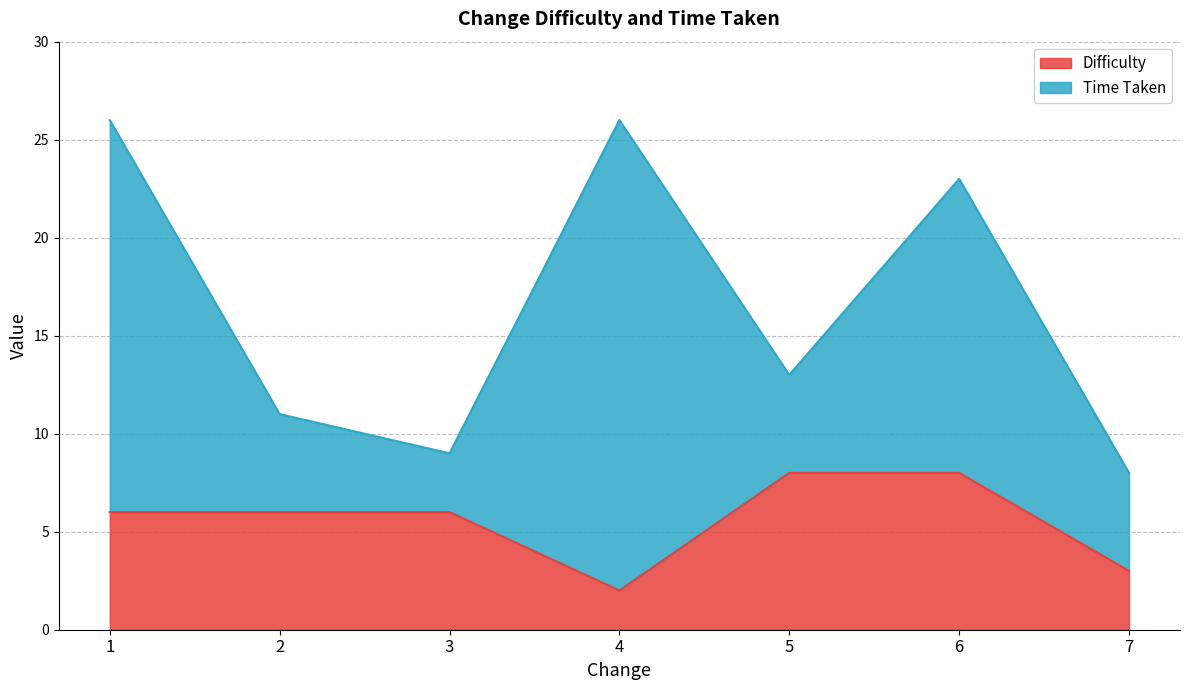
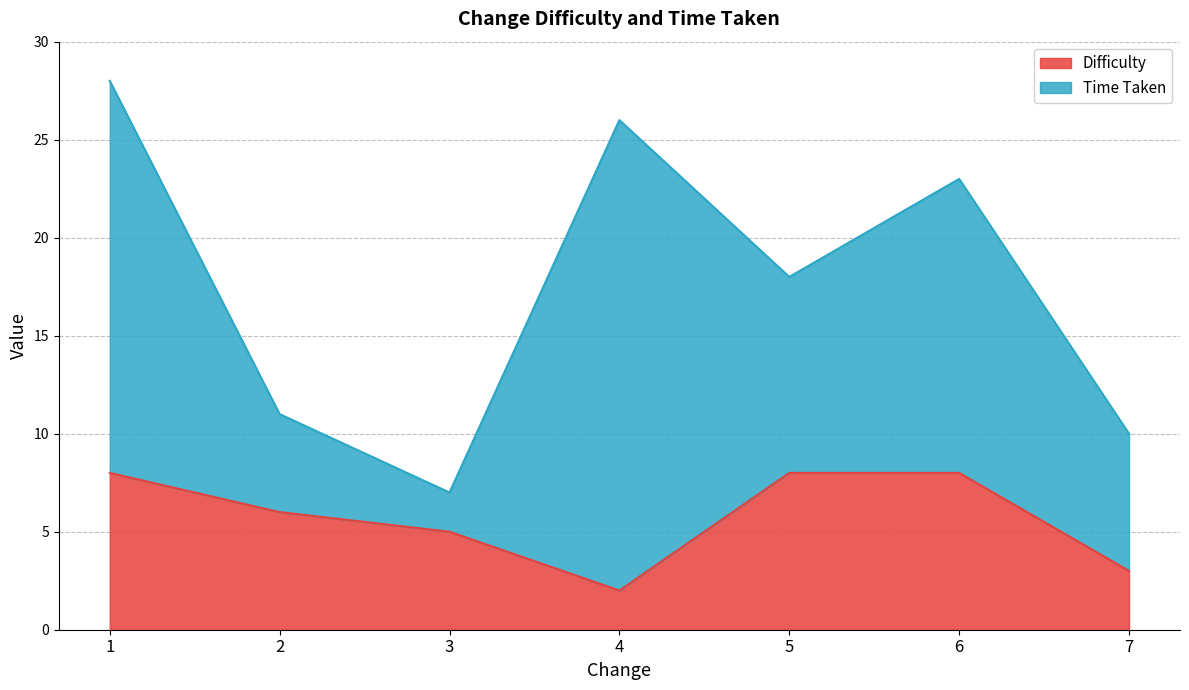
Difficulty, 1: 6 -> 8
Difficulty, 3: 6 -> 5
Time Taken, 3: 3 -> 2
Time Taken, 5: 5 -> 10
Time Taken, 7: 5 -> 7
